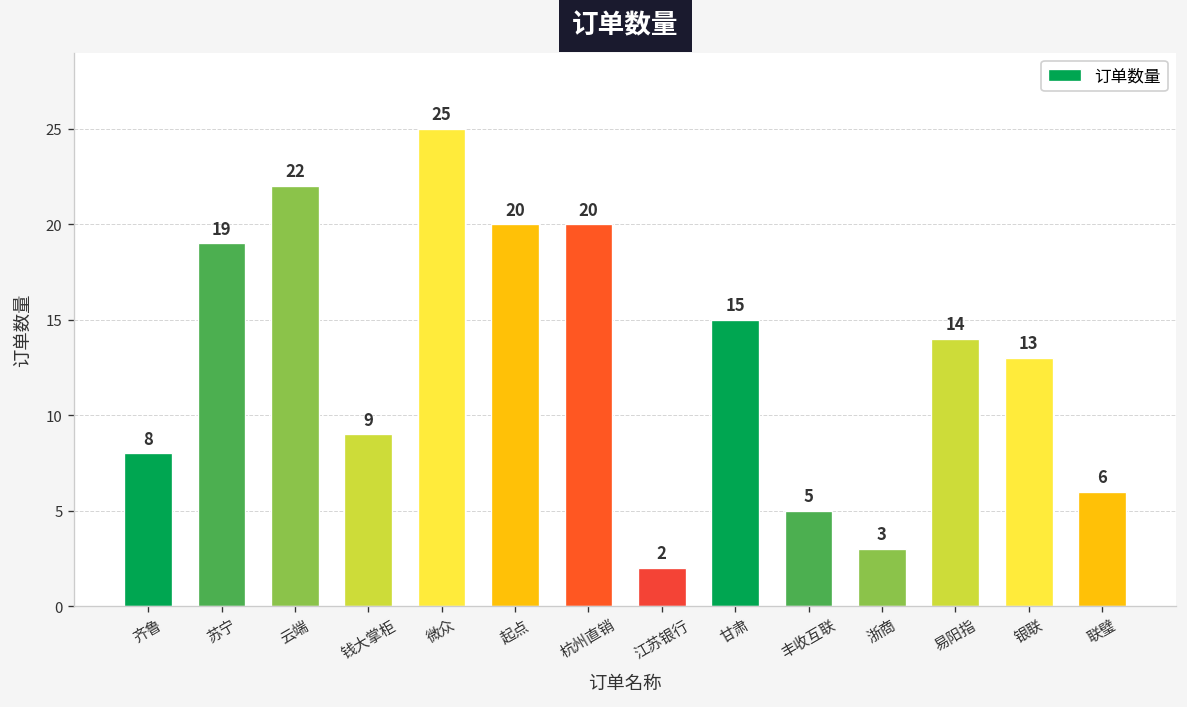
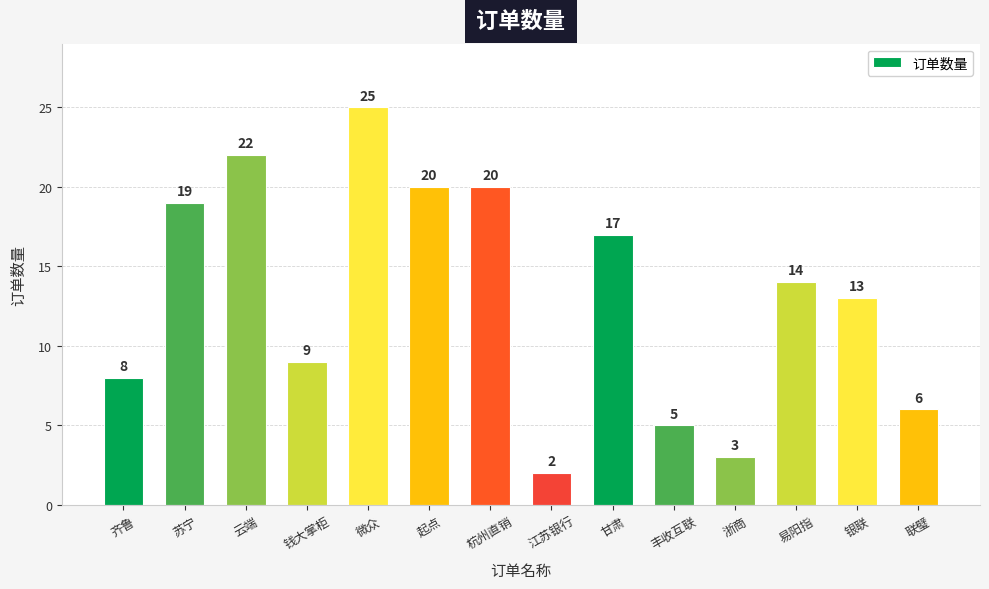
甘肃: 15 -> 17
